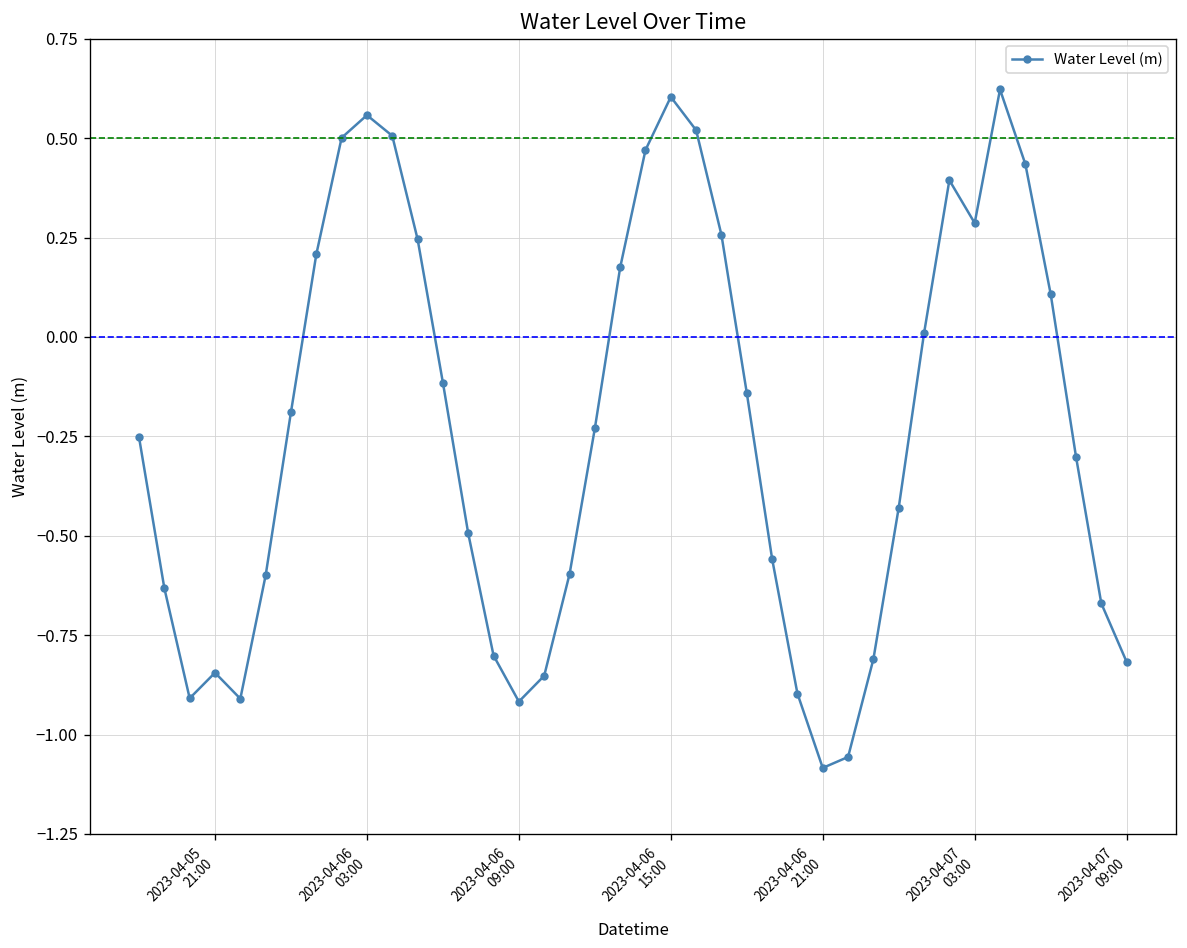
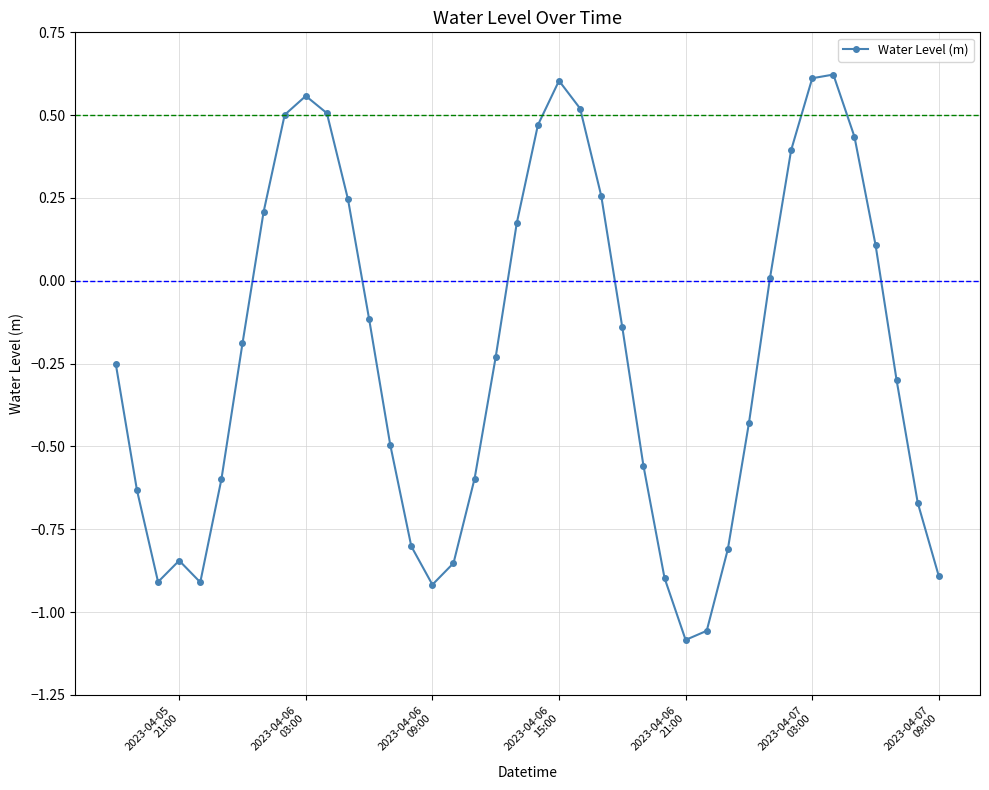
2023-04-07 03:00: 0.29 -> 0.61
2023-04-07 09:00: -0.82 -> -0.89
